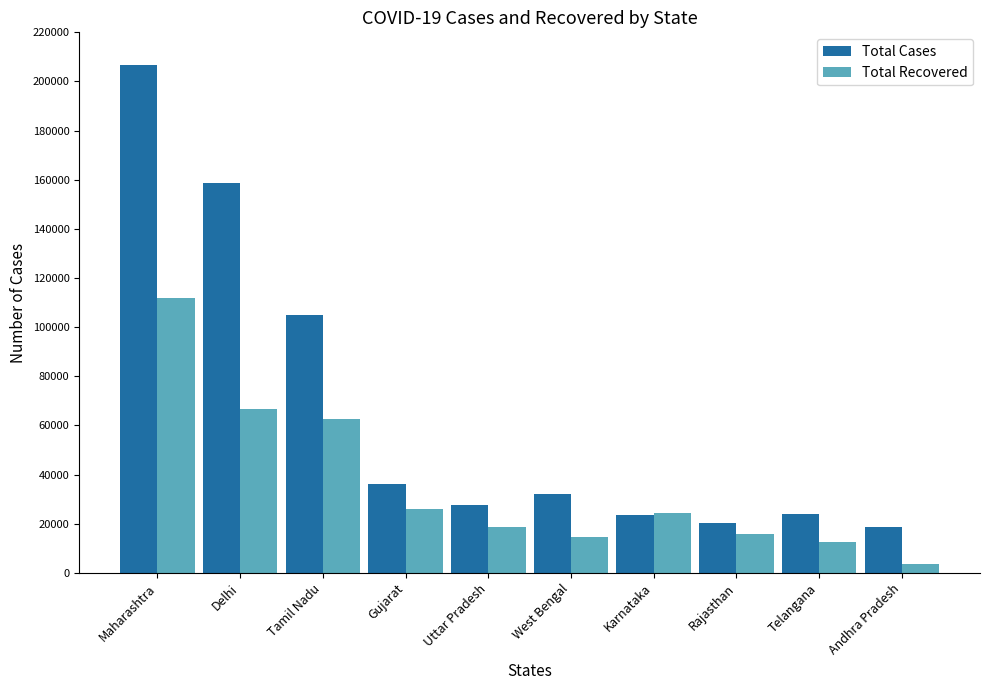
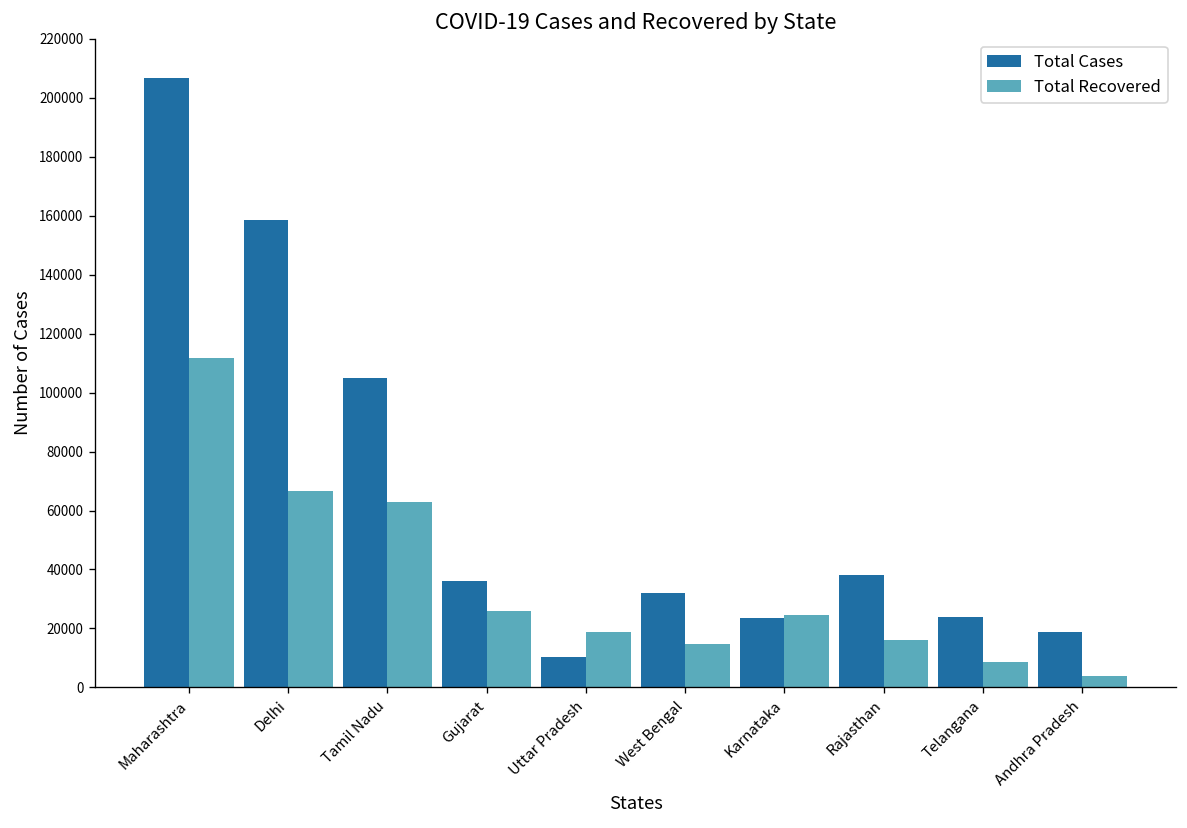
Total Cases, Uttar Pradesh: 28000 -> 10000
Total Cases, Rajasthan: 20000 -> 38000
Total Recovered, Telangana: 13000 -> 9000
